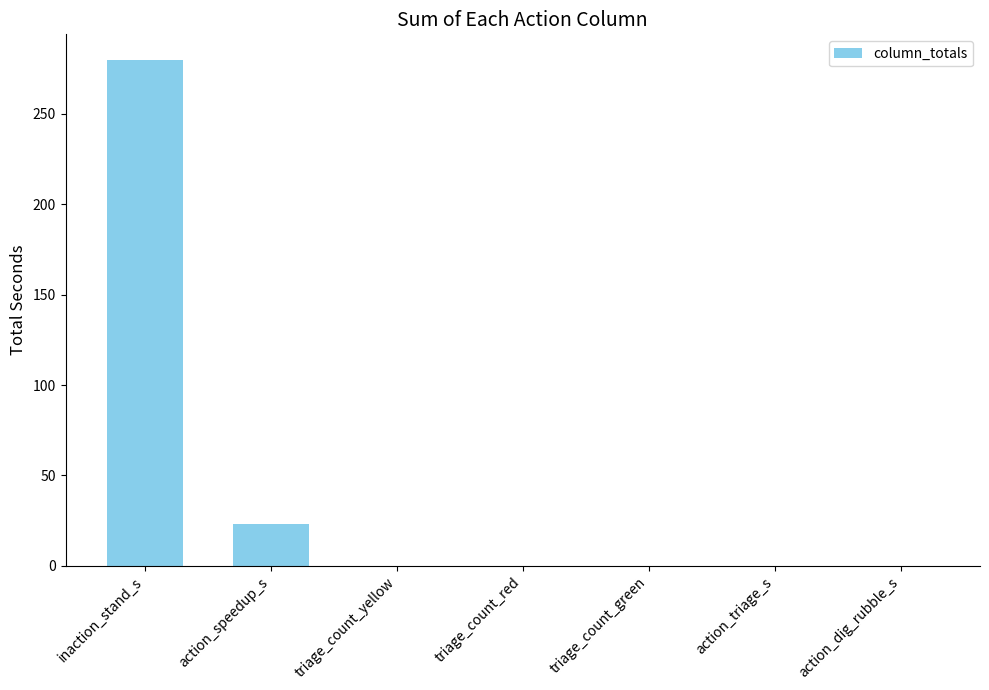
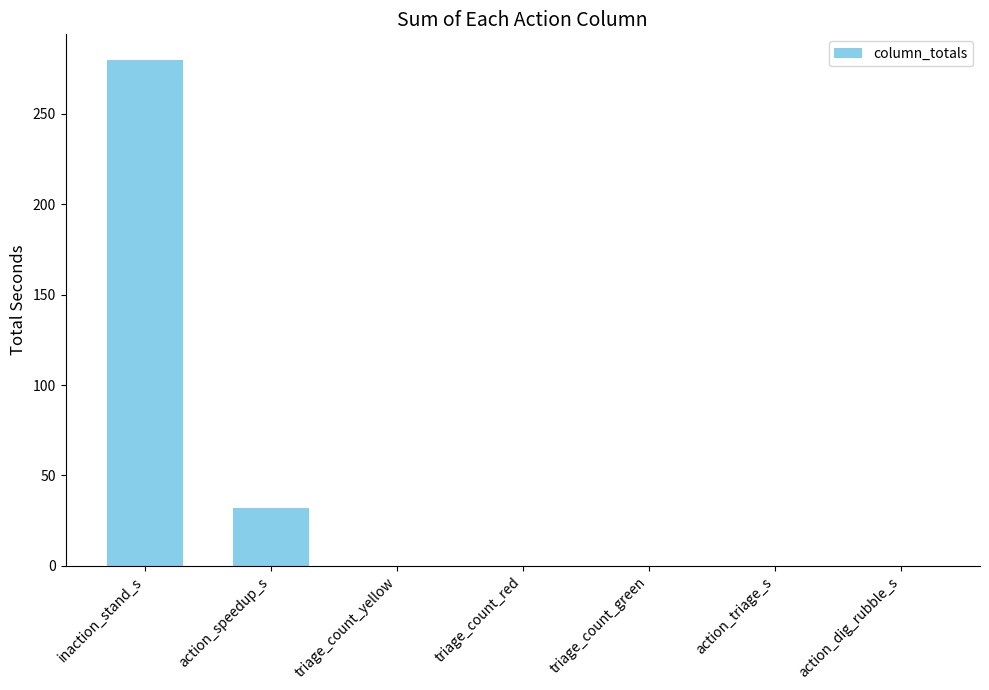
action_speedup_s: 23 -> 32
